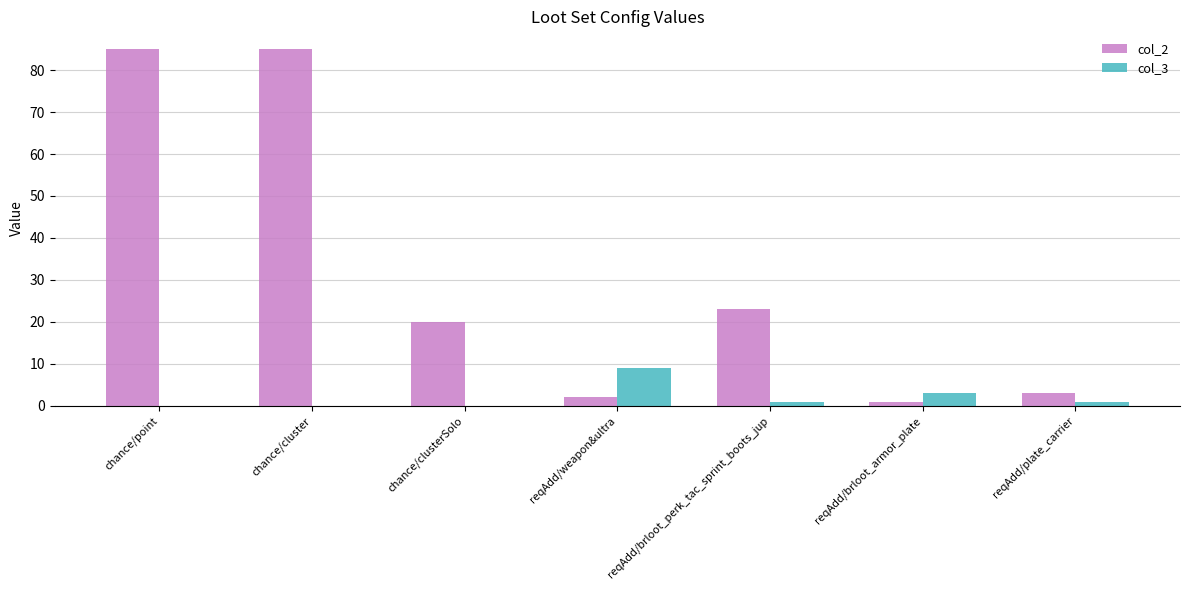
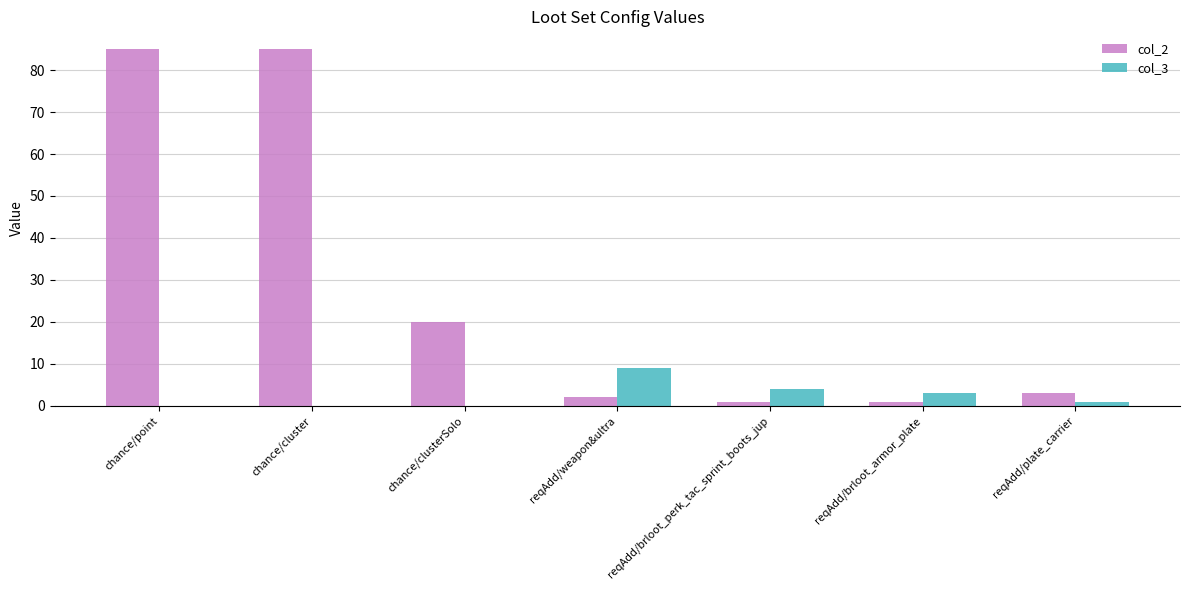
col_2, reqAdd/brloot_perk_tac_sprint_boots_jup: 23 -> 1
col_3, reqAdd/brloot_perk_tac_sprint_boots_jup: 1 -> 4
